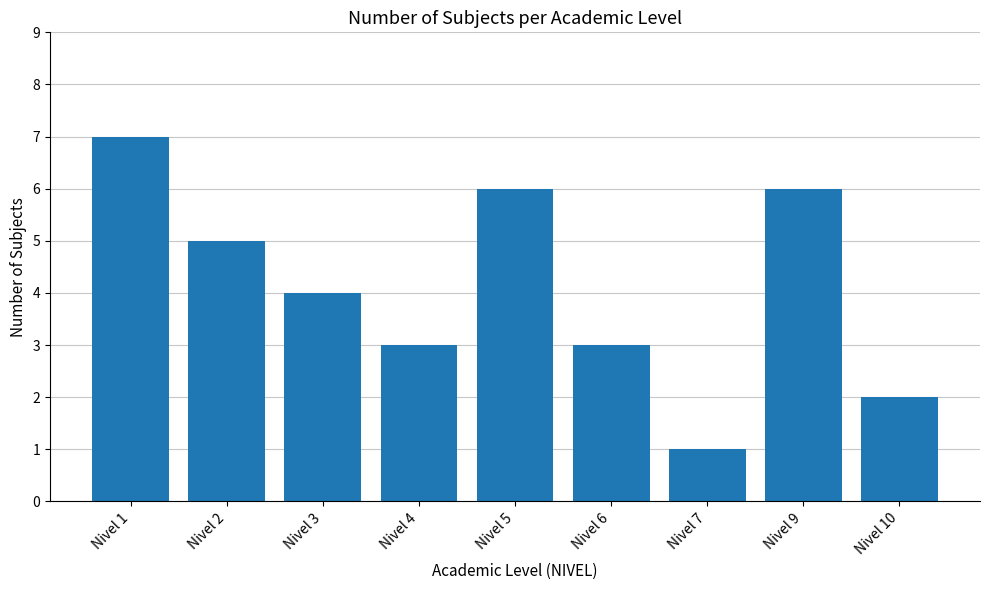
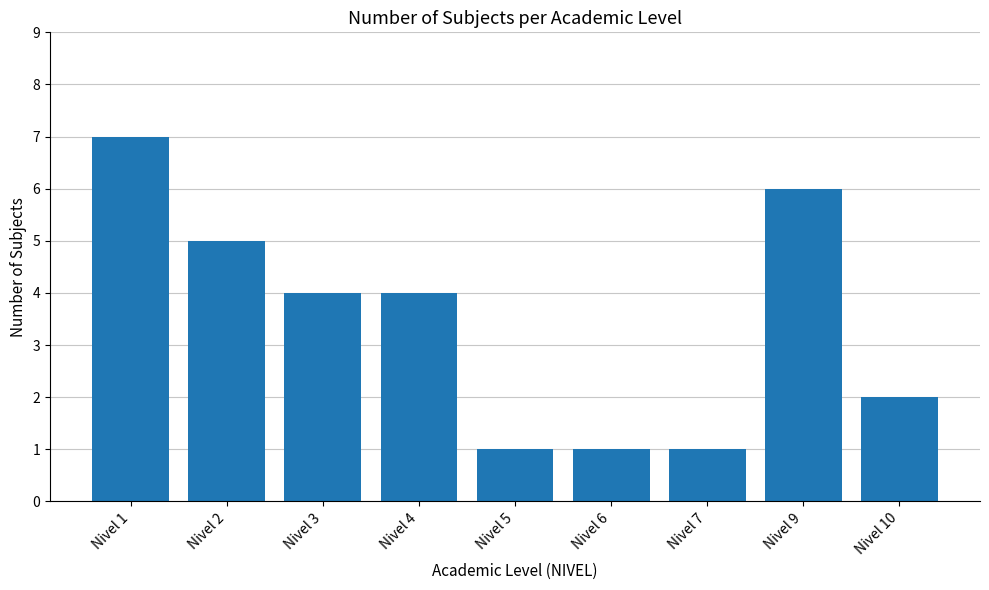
Nivel 4: 3 -> 4
Nivel 5: 6 -> 1
Nivel 6: 3 -> 1
